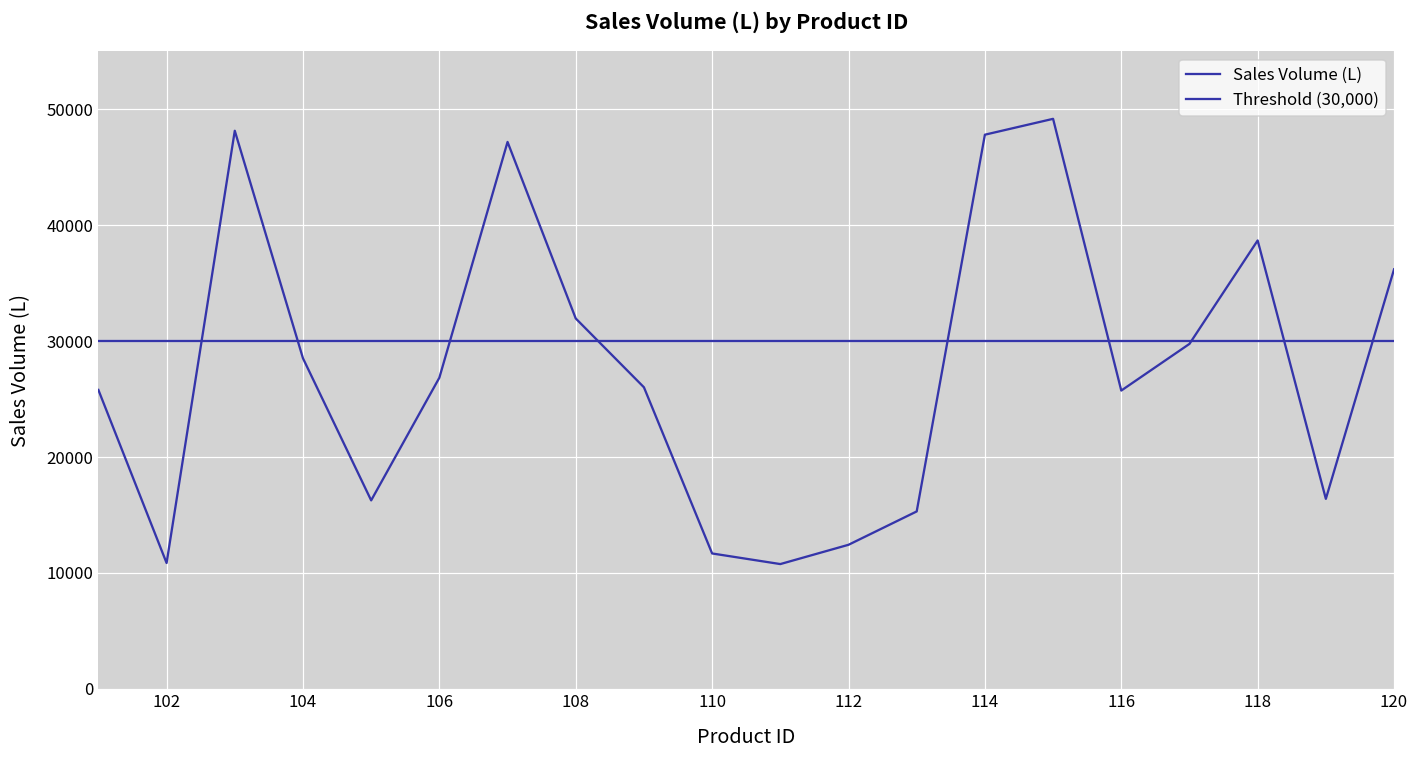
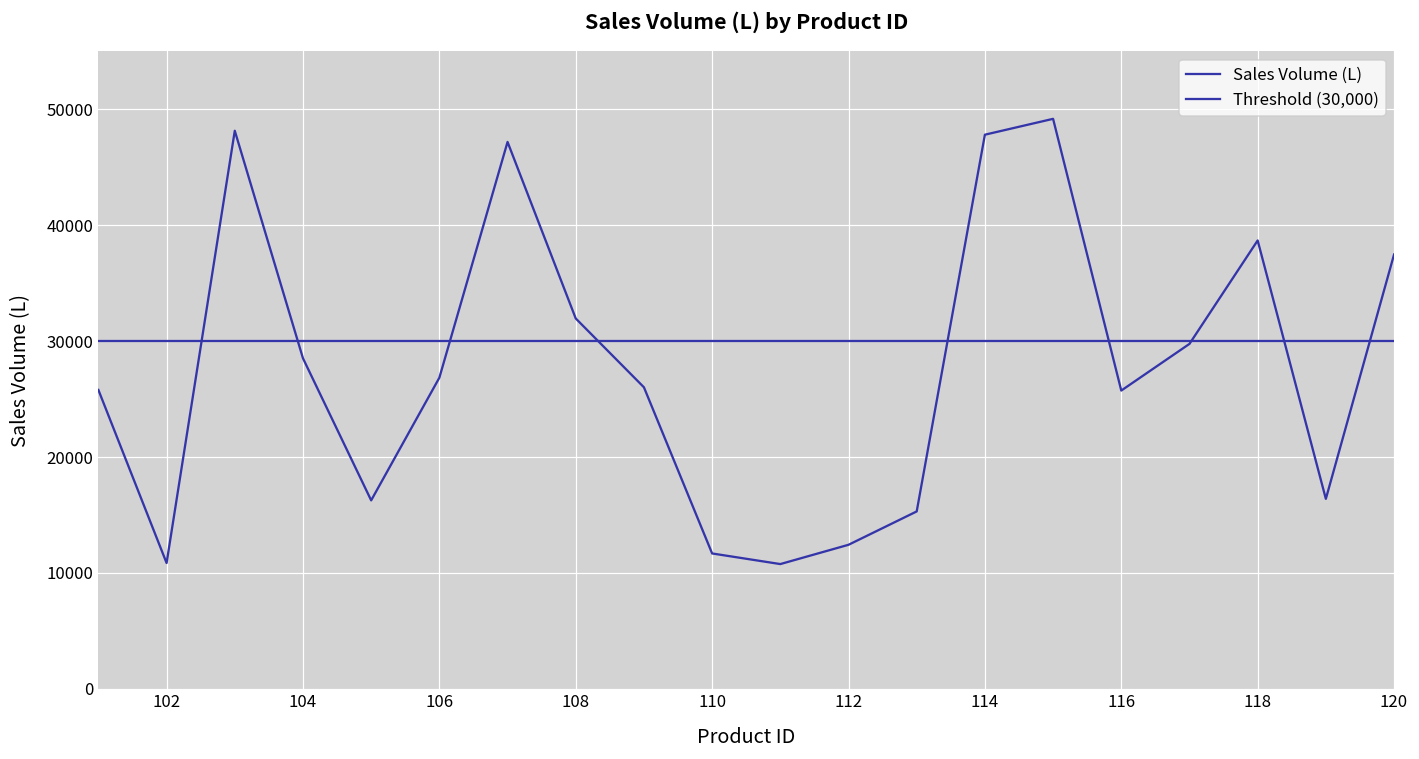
120: 36200 -> 37500
